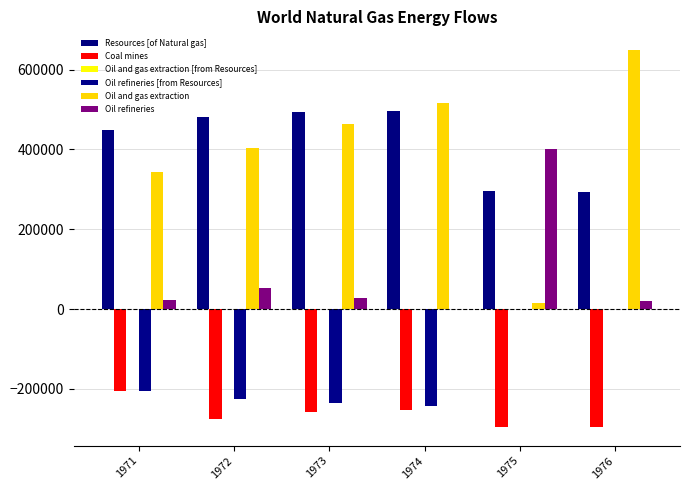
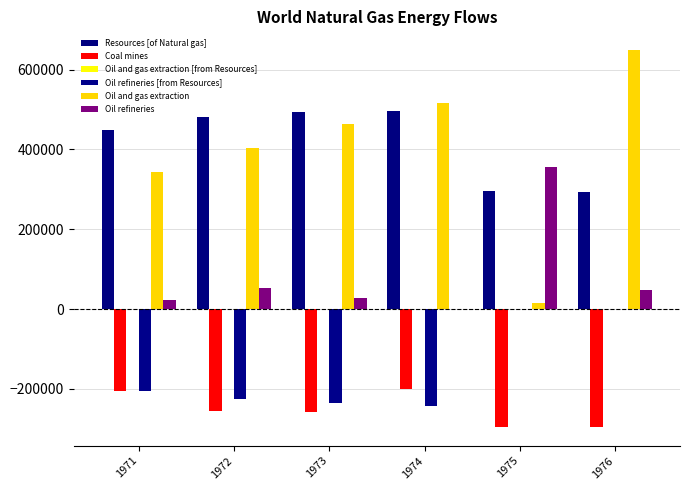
Coal mines, 1972: -270000 -> -250000
Coal mines, 1974: -250000 -> -200000
Oil refineries, 1975: 400000 -> 360000
Oil refineries, 1976: 20000 -> 50000
